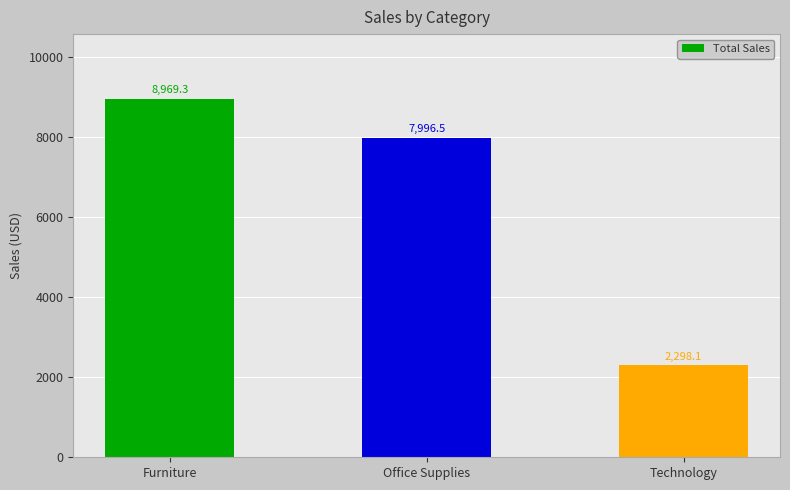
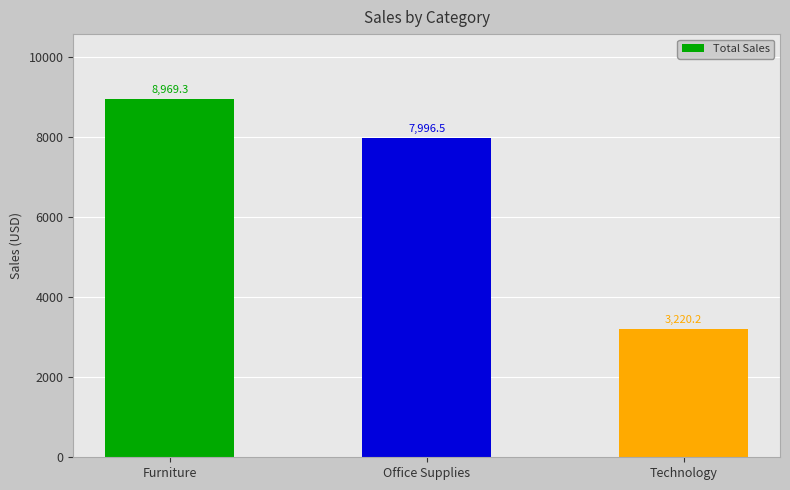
Technology: 2,298.1 -> 3,220.2
